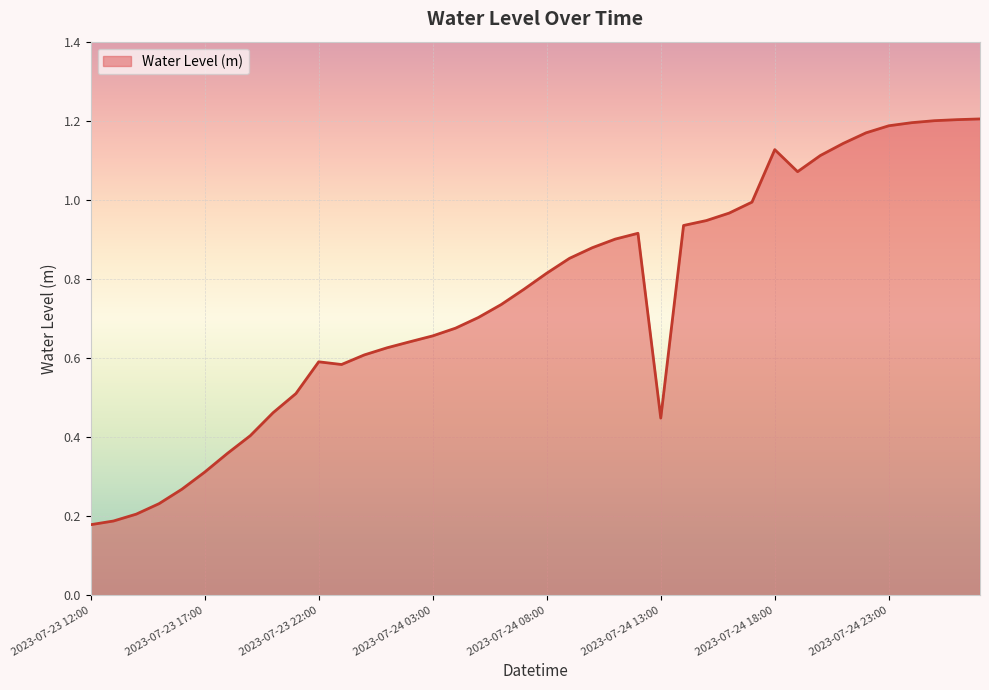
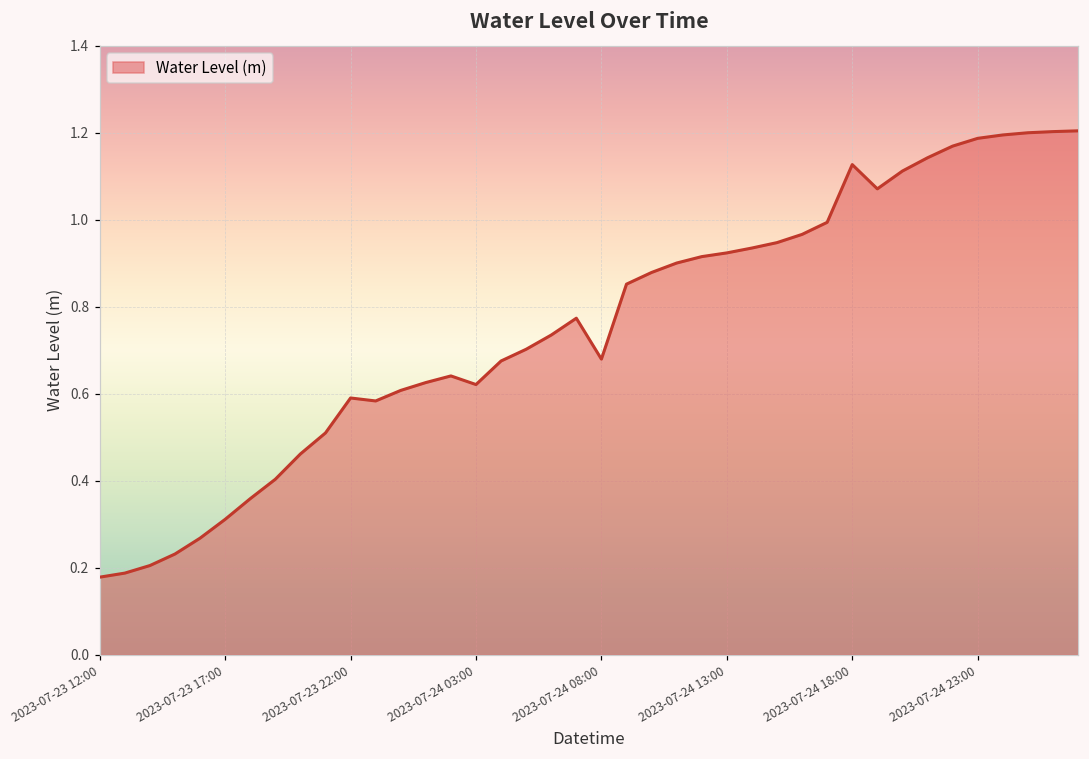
2023-07-24 03:00: 0.66 -> 0.62
2023-07-24 08:00: 0.81 -> 0.68
2023-07-24 13:00: 0.45 -> 0.92
